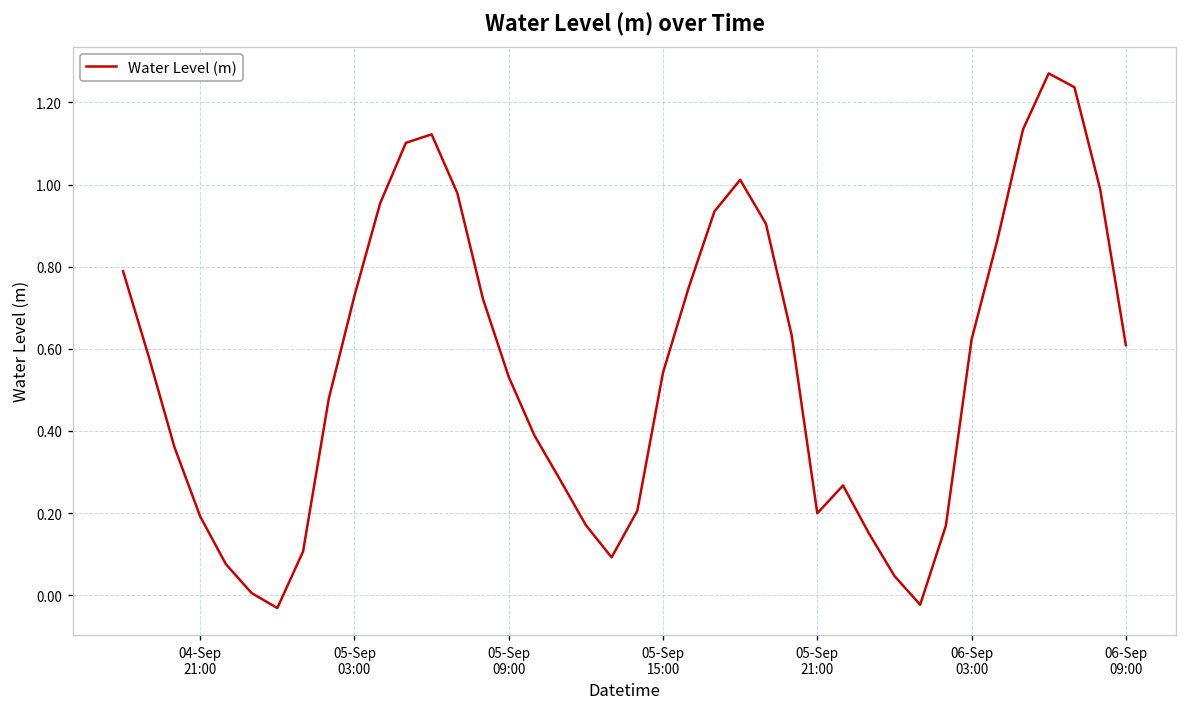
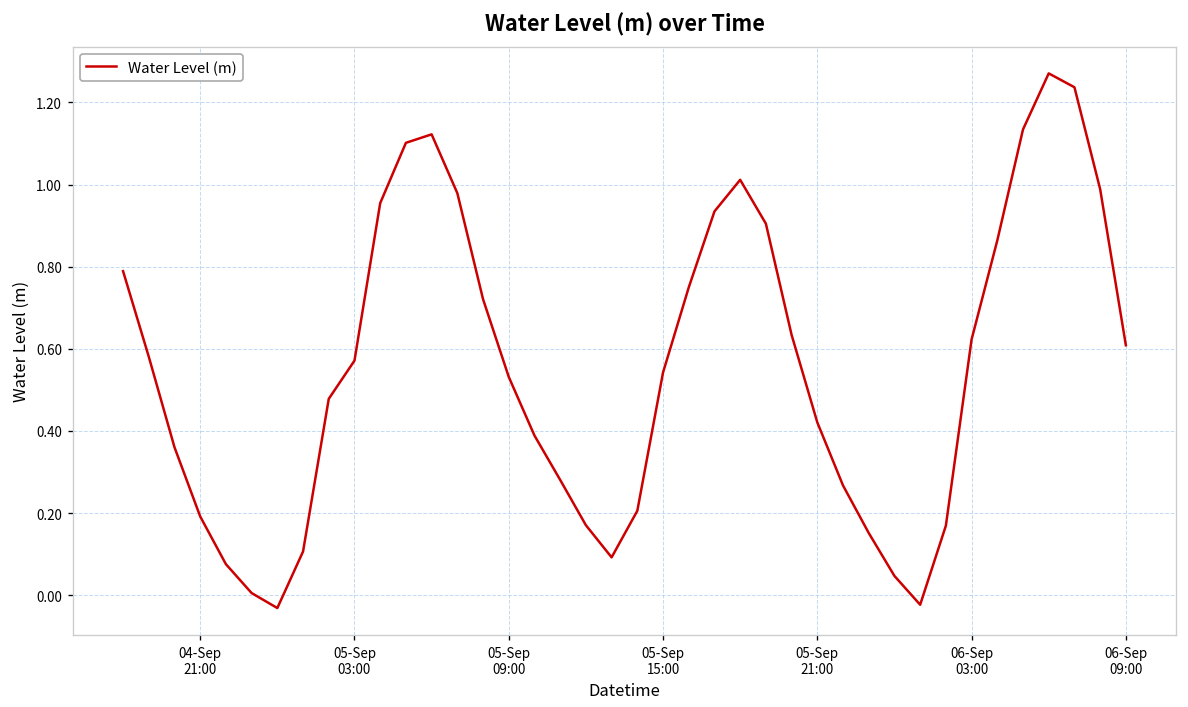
05-Sep 03:00: 0.73 -> 0.57
05-Sep 21:00: 0.20 -> 0.42
